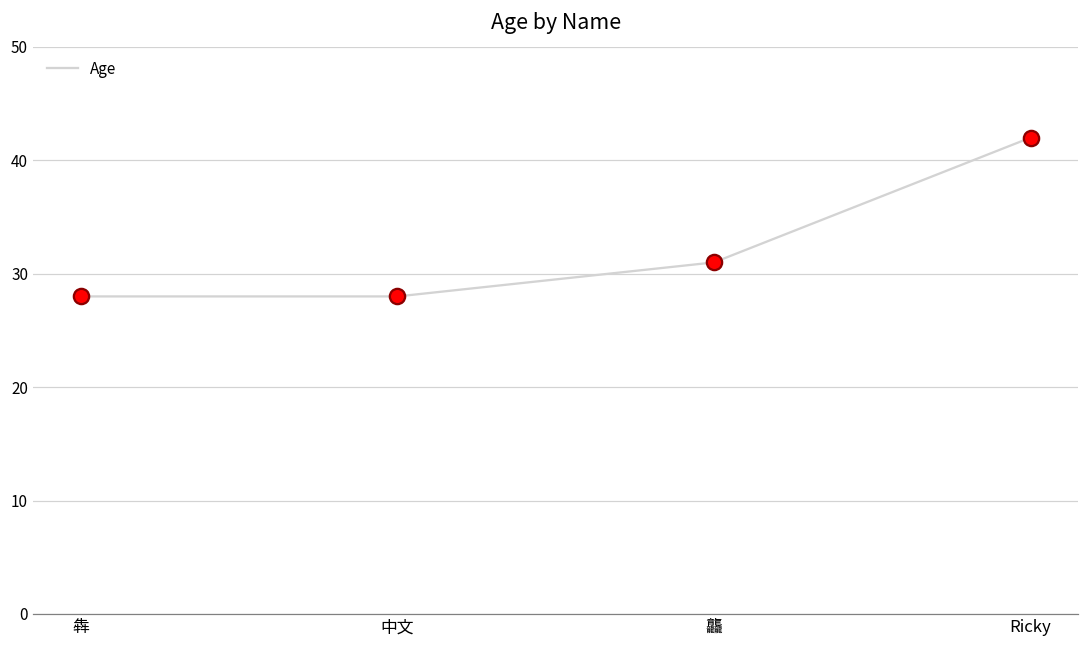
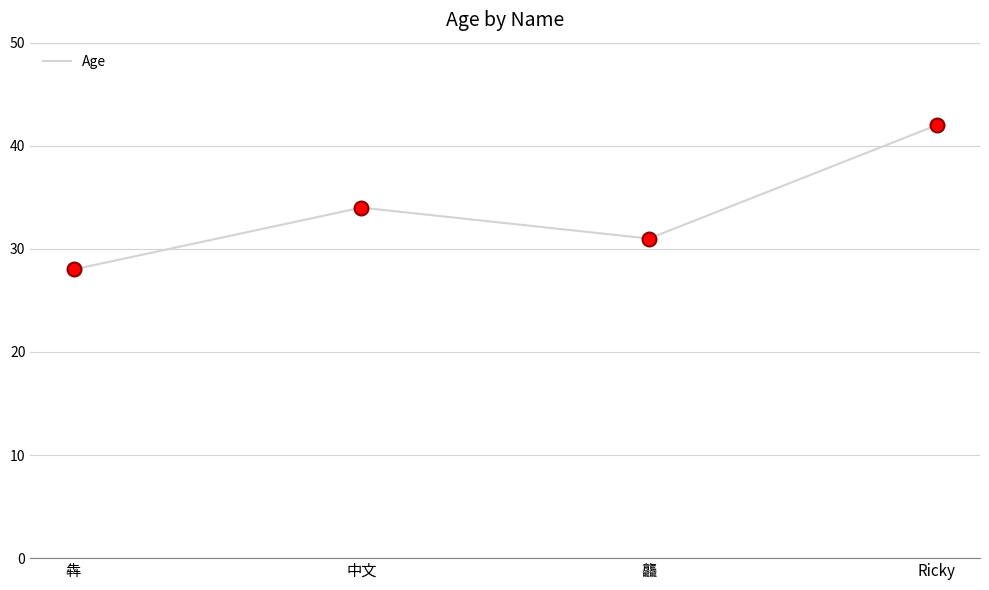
中文: 28 -> 34
